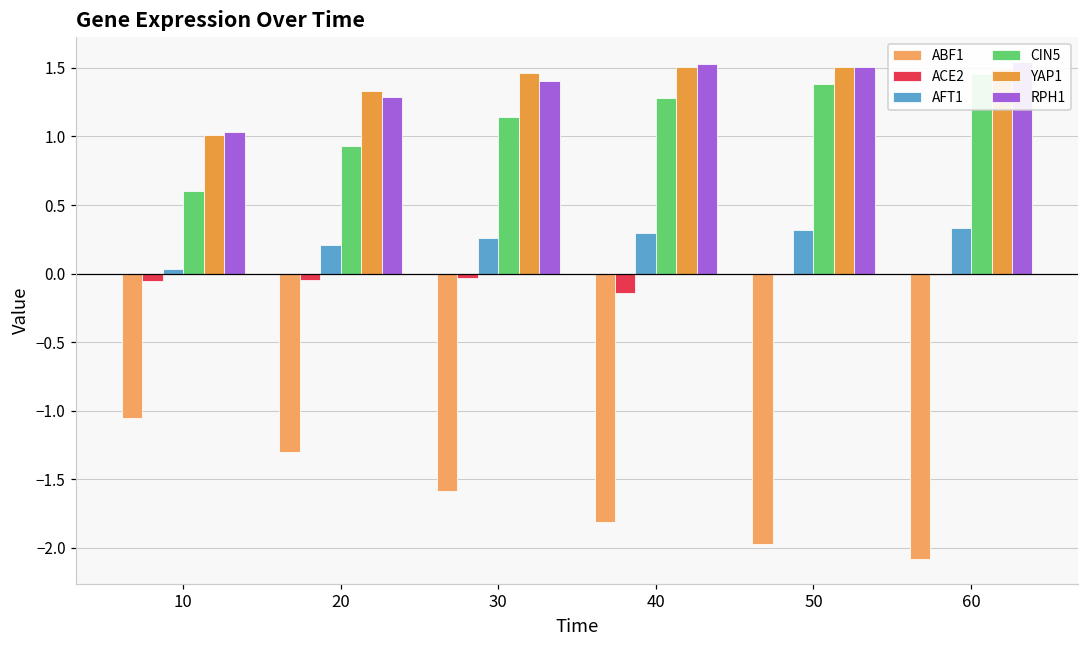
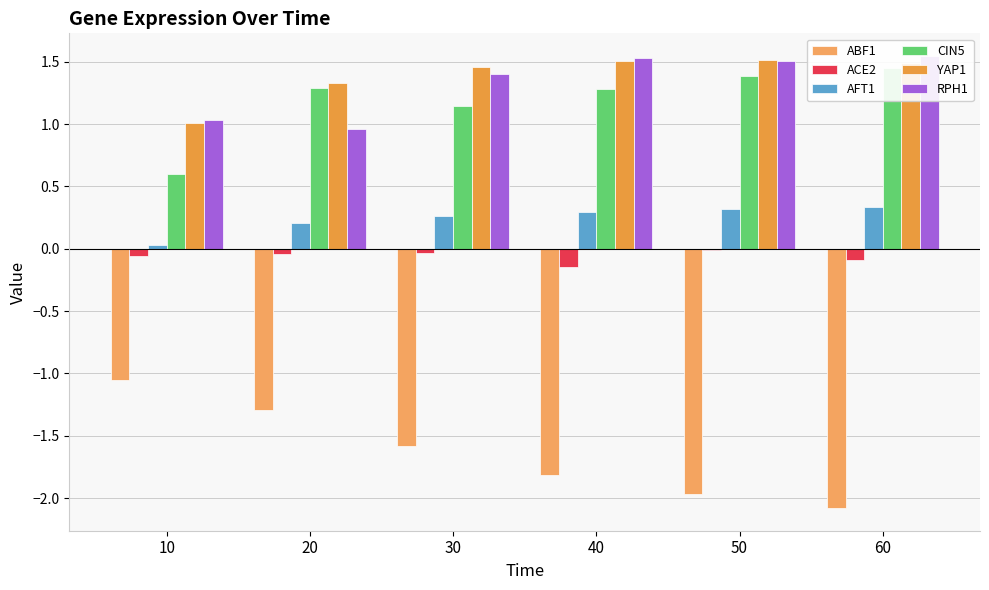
CIN5, 20: 0.93 -> 1.29
RPH1, 20: 1.29 -> 0.96
ACE2, 60: -0.01 -> -0.09
